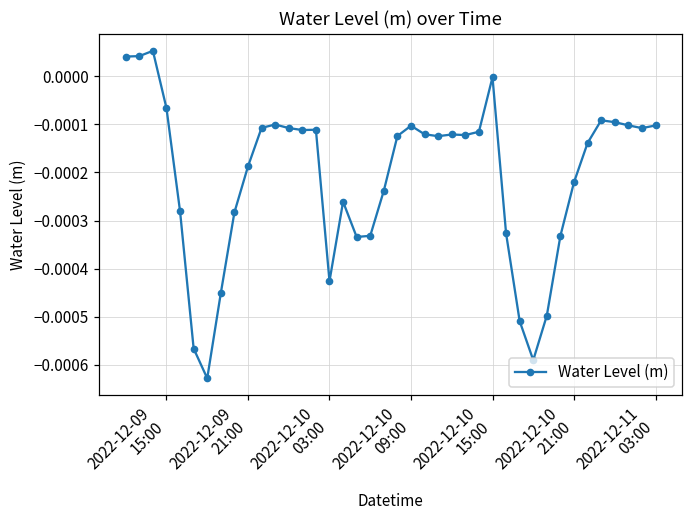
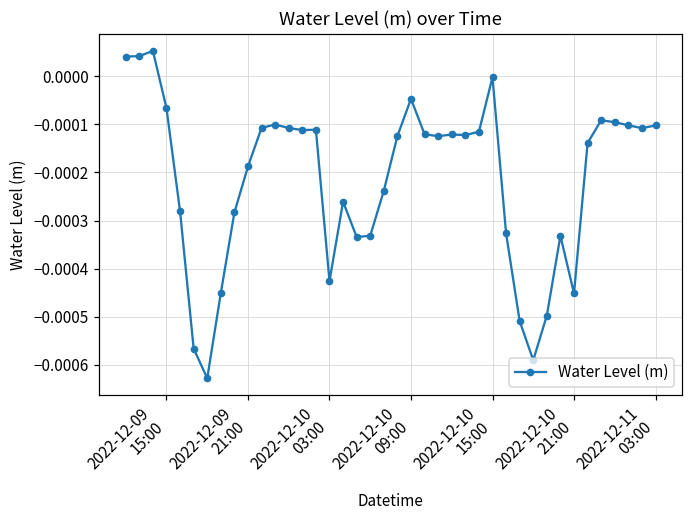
2022-12-10 09:00: -0.00010 -> -0.00005
2022-12-10 21:00: -0.00022 -> -0.00045
